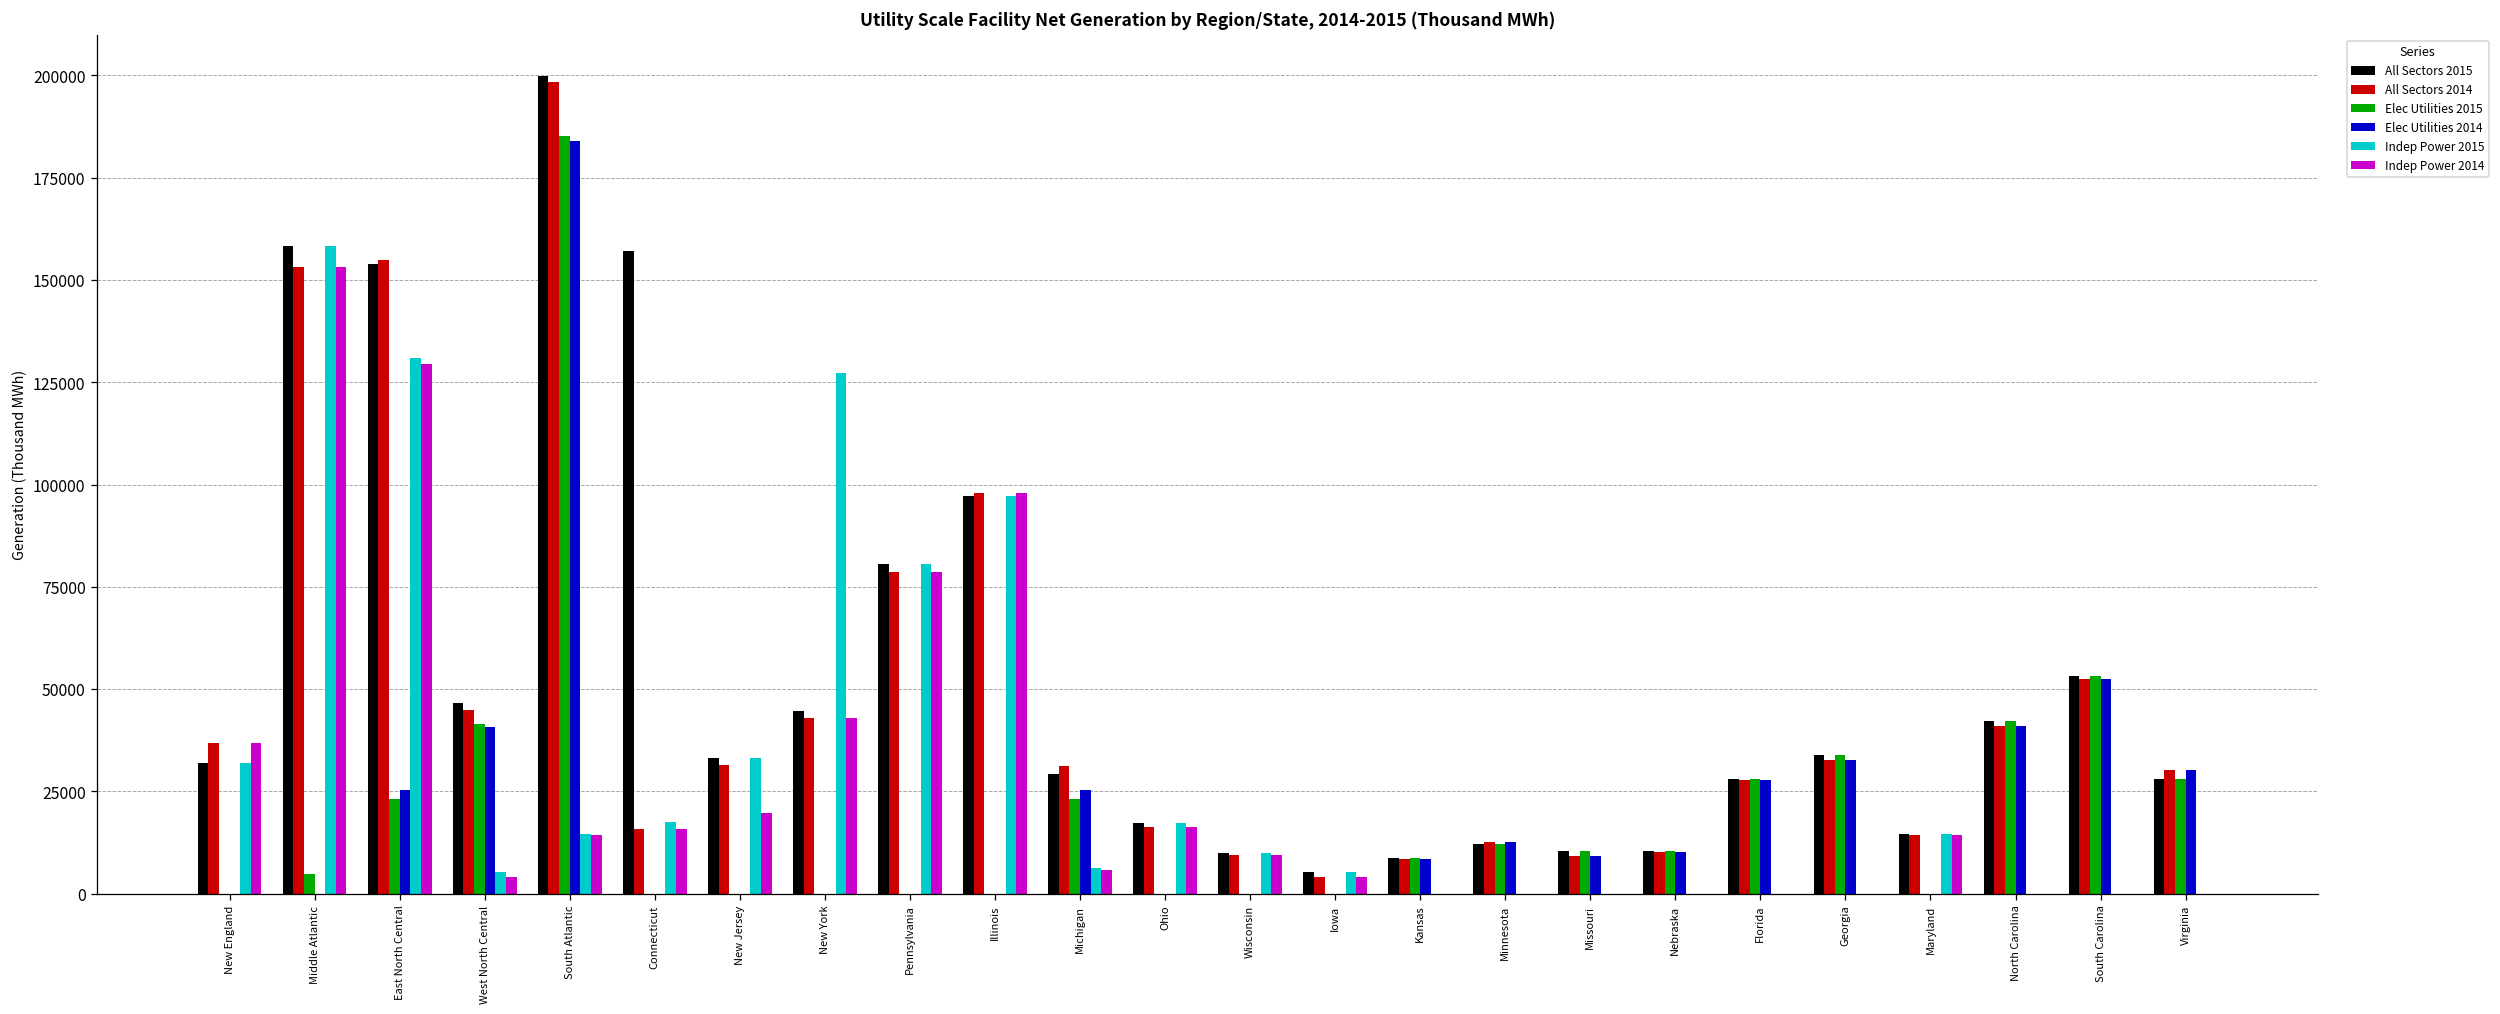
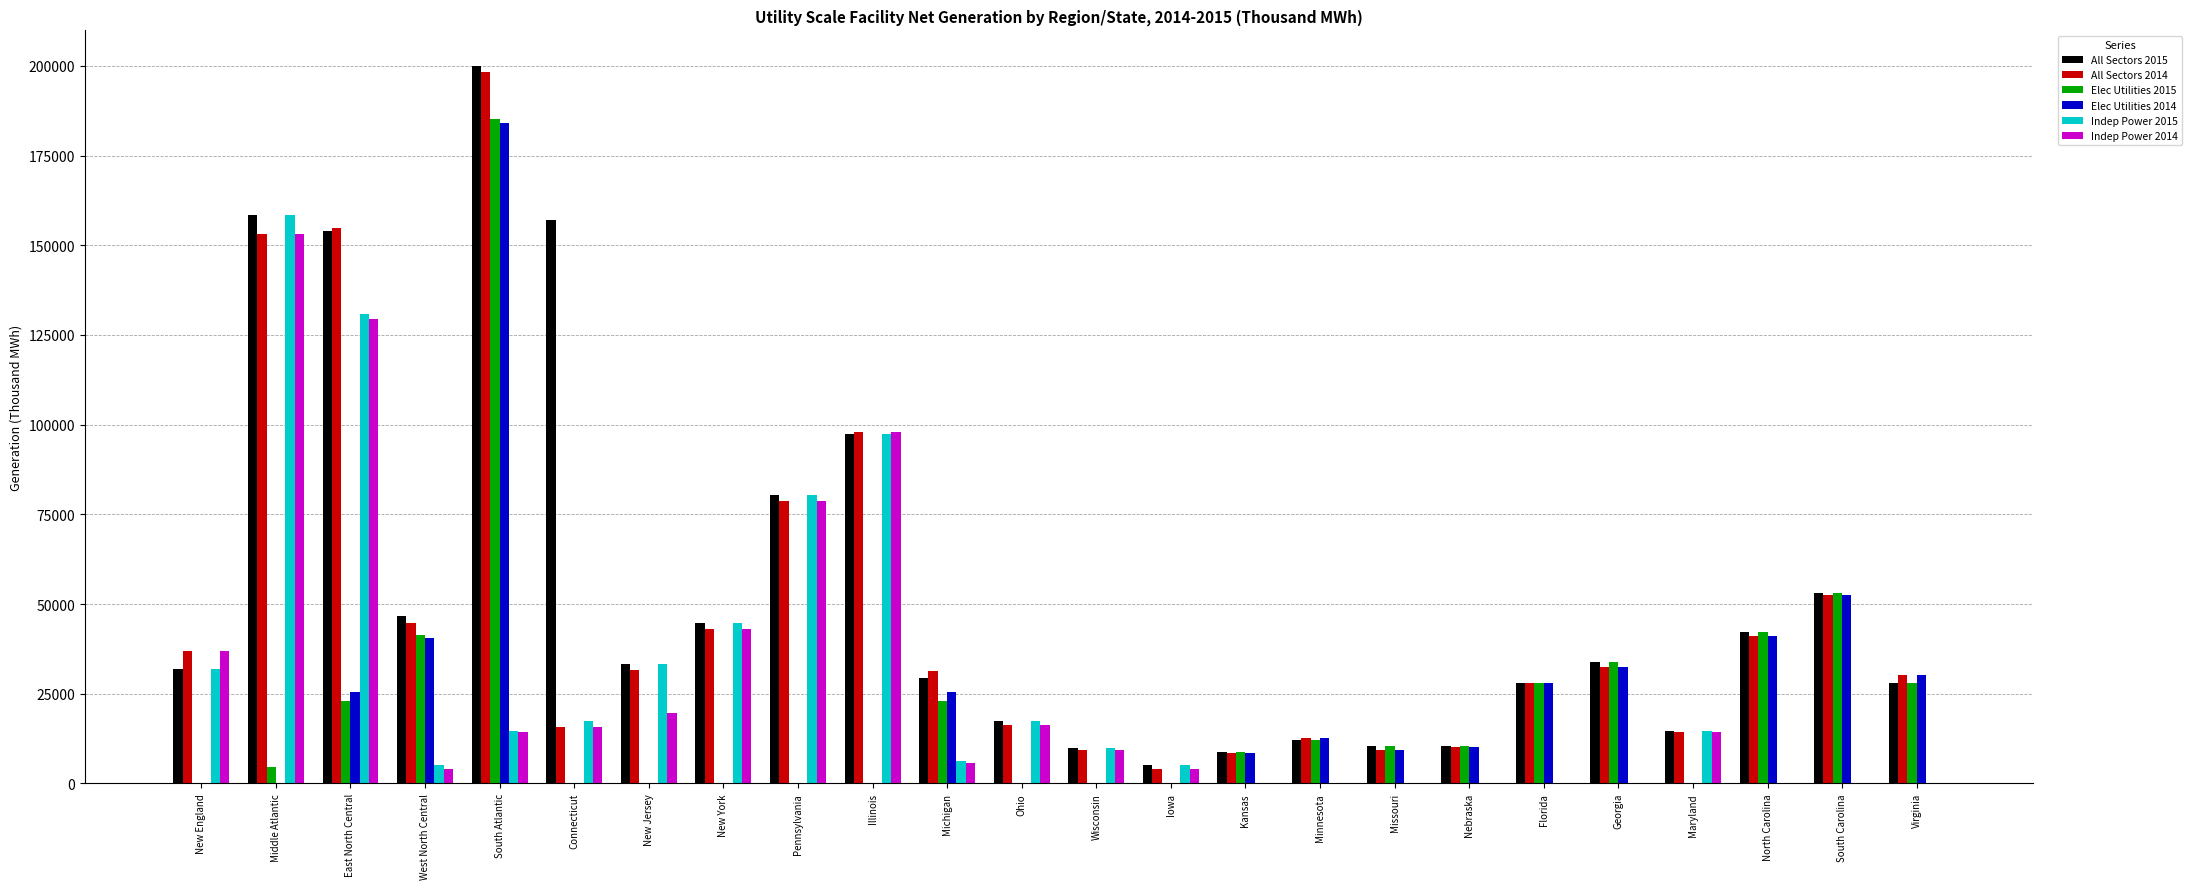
Indep Power 2015, New York: 127000 -> 45000
